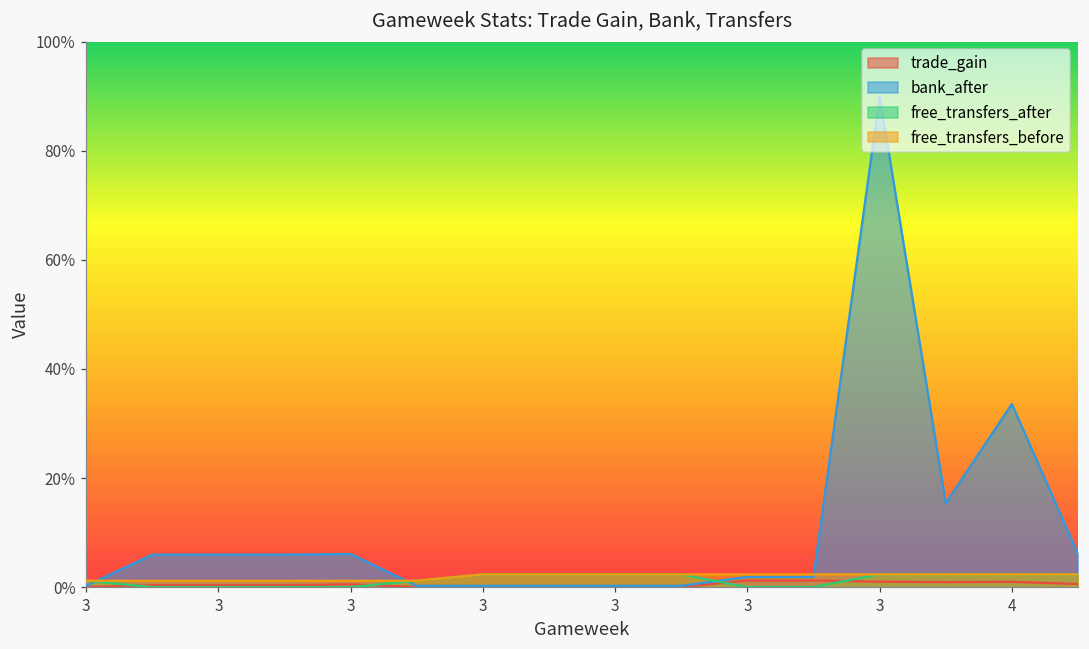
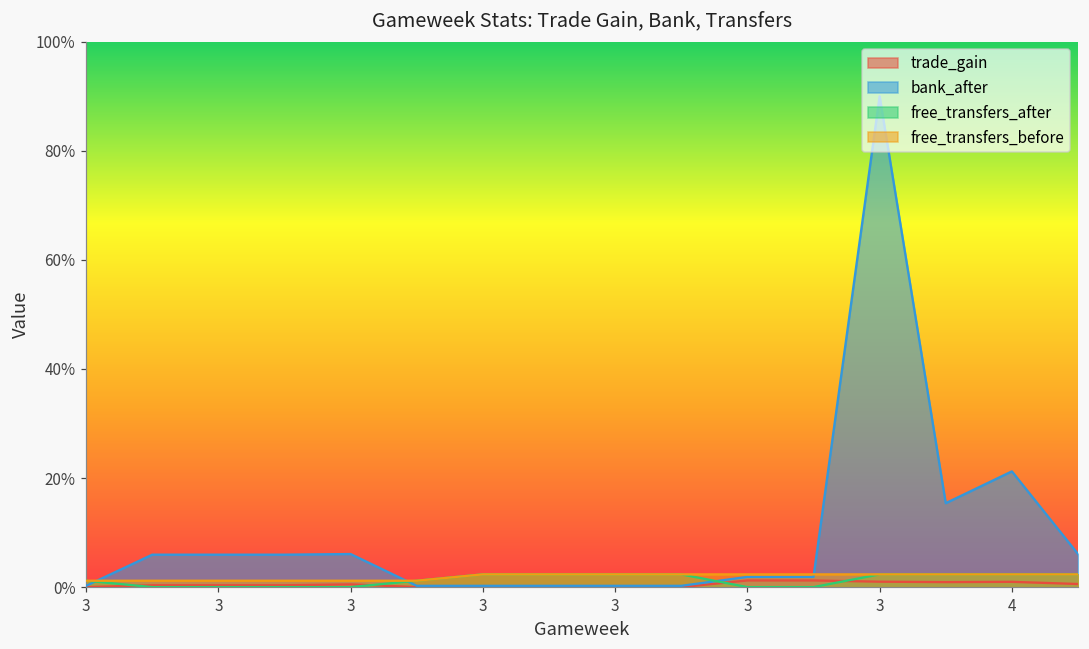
bank_after, 4: 34% -> 21%
